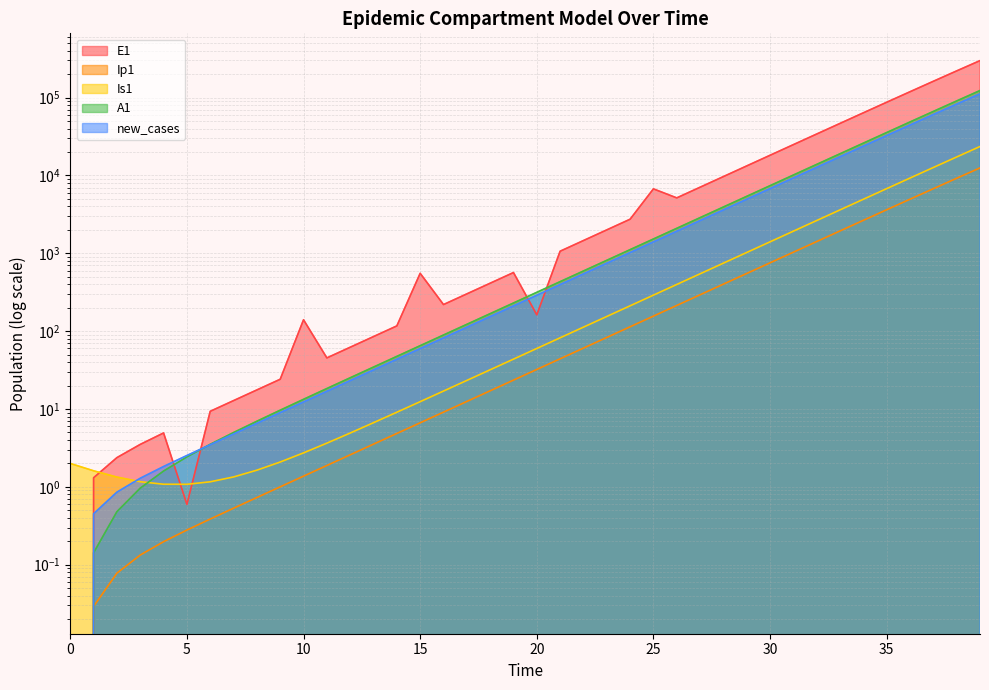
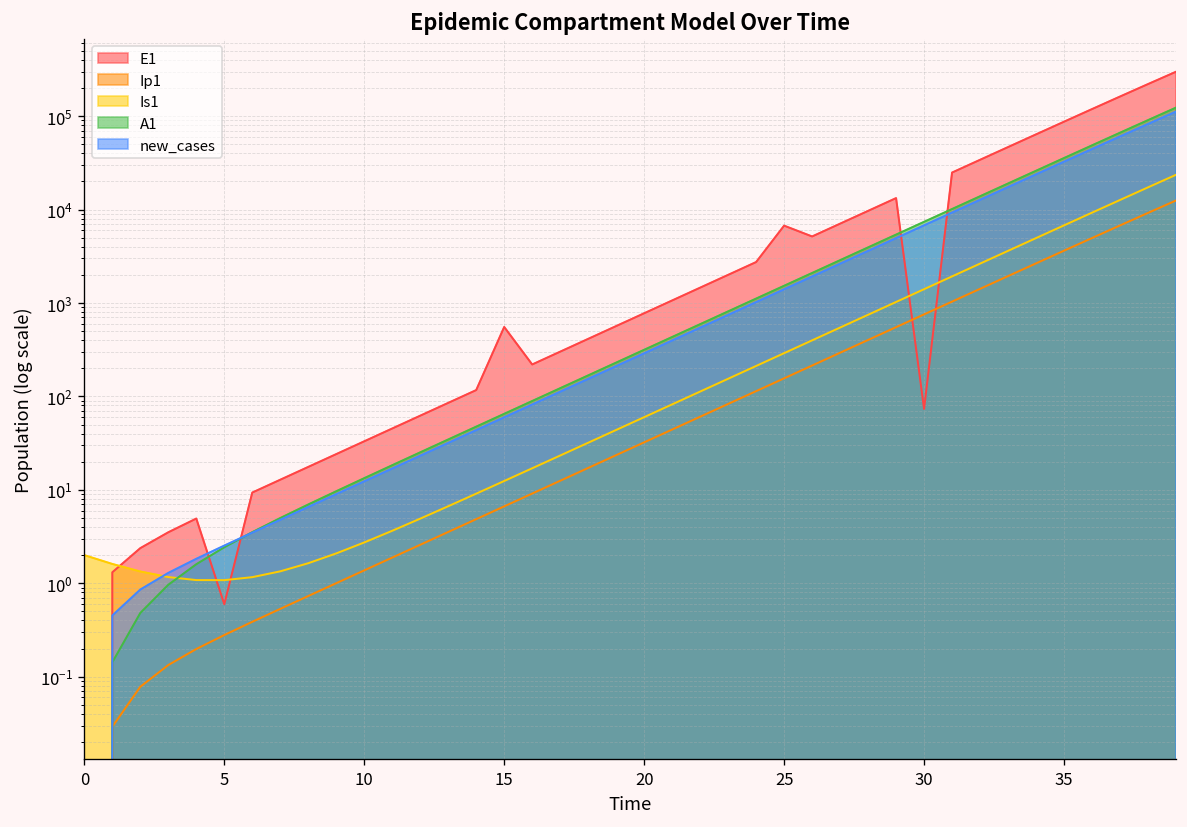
E1, 10: 140 -> 33
E1, 20: 160 -> 800
E1, 30: 18000 -> 70
